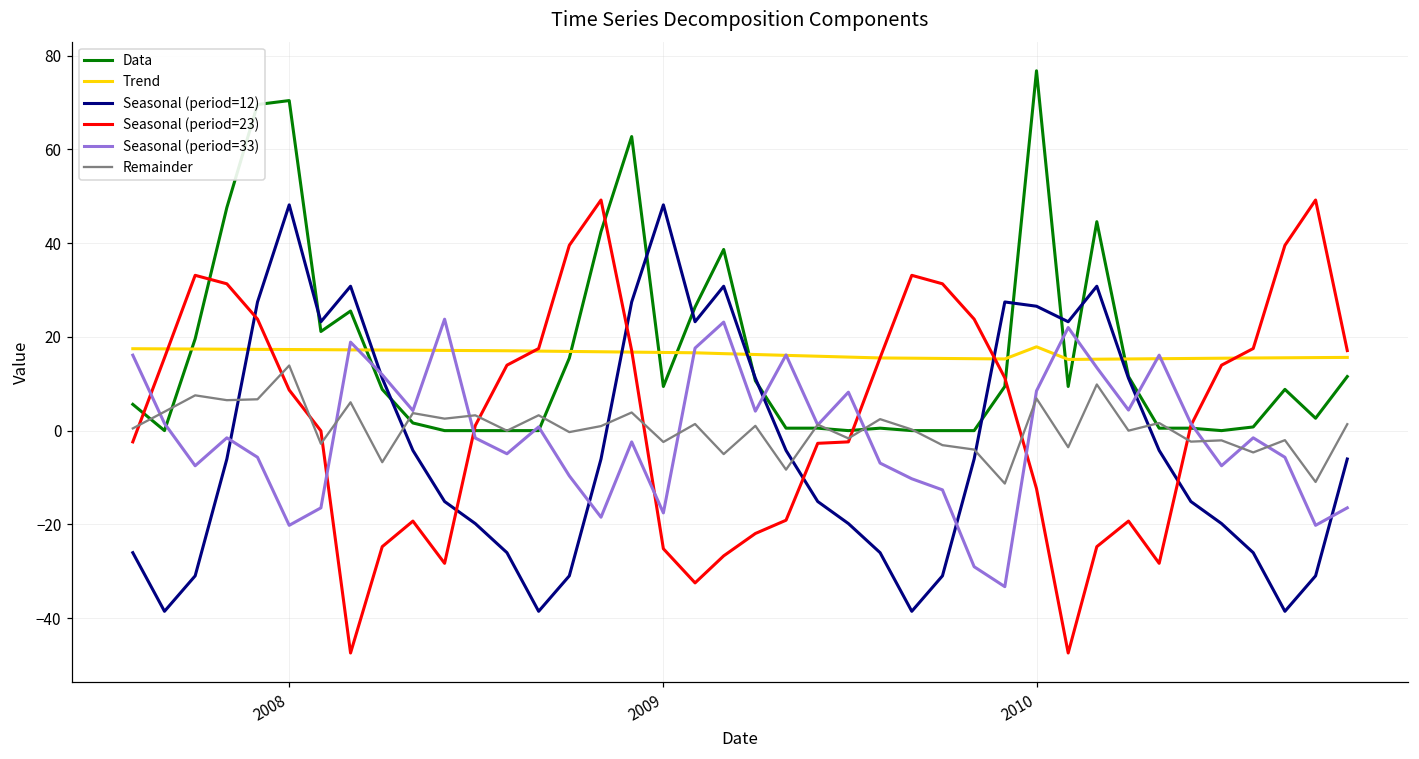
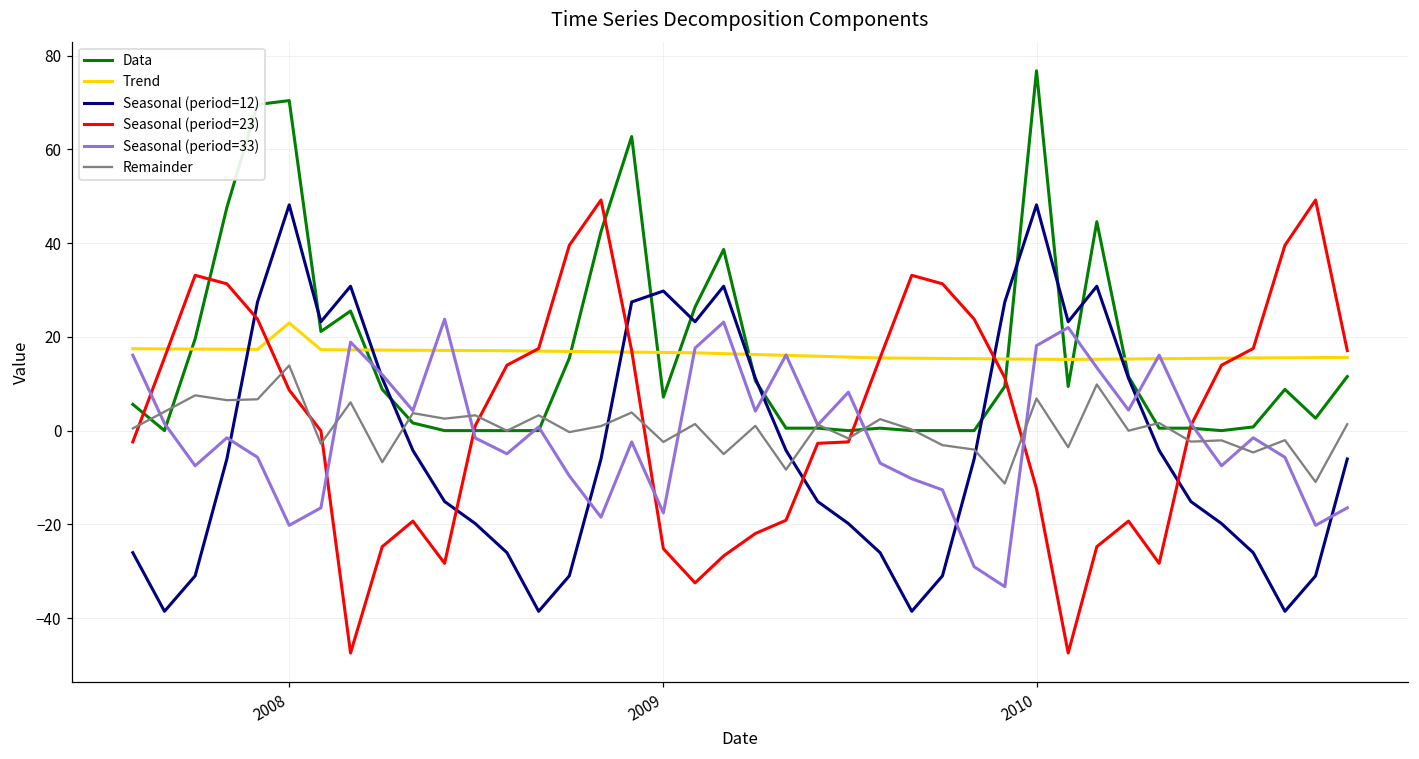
Trend, 2008: 17 -> 23
Data, 2009: 9 -> 7
Seasonal (period=12), 2009: 48 -> 30
Trend, 2010: 18 -> 15
Seasonal (period=12), 2010: 27 -> 48
Seasonal (period=33), 2010: 8 -> 18
